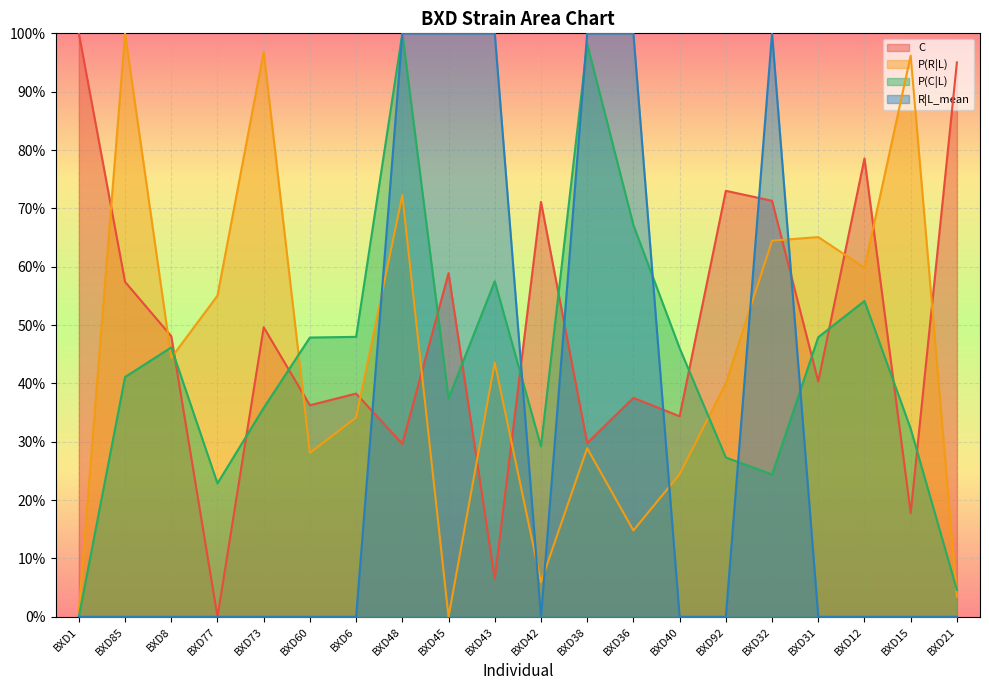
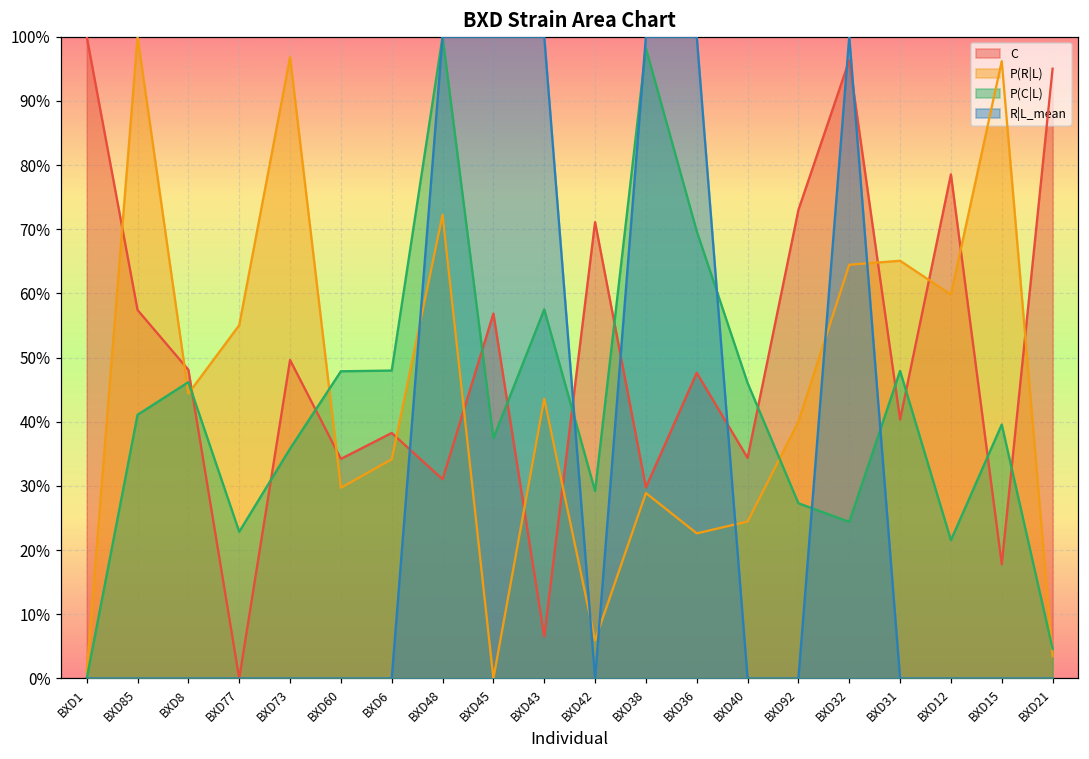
C, BXD60: 36% -> 34%
P(R|L), BXD60: 28% -> 30%
C, BXD48: 30% -> 31%
C, BXD45: 59% -> 57%
C, BXD36: 38% -> 48%
P(R|L), BXD36: 15% -> 23%
P(C|L), BXD36: 67% -> 70%
C, BXD32: 71% -> 96%
P(C|L), BXD12: 54% -> 22%
P(C|L), BXD15: 32% -> 40%
